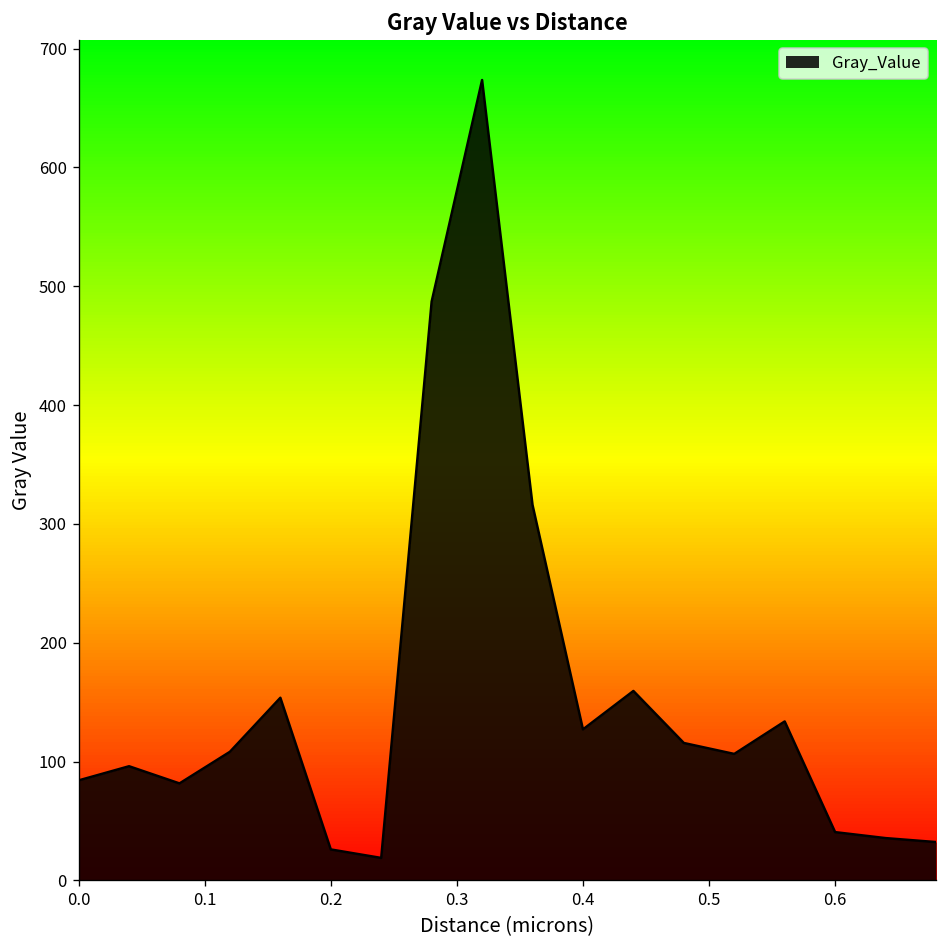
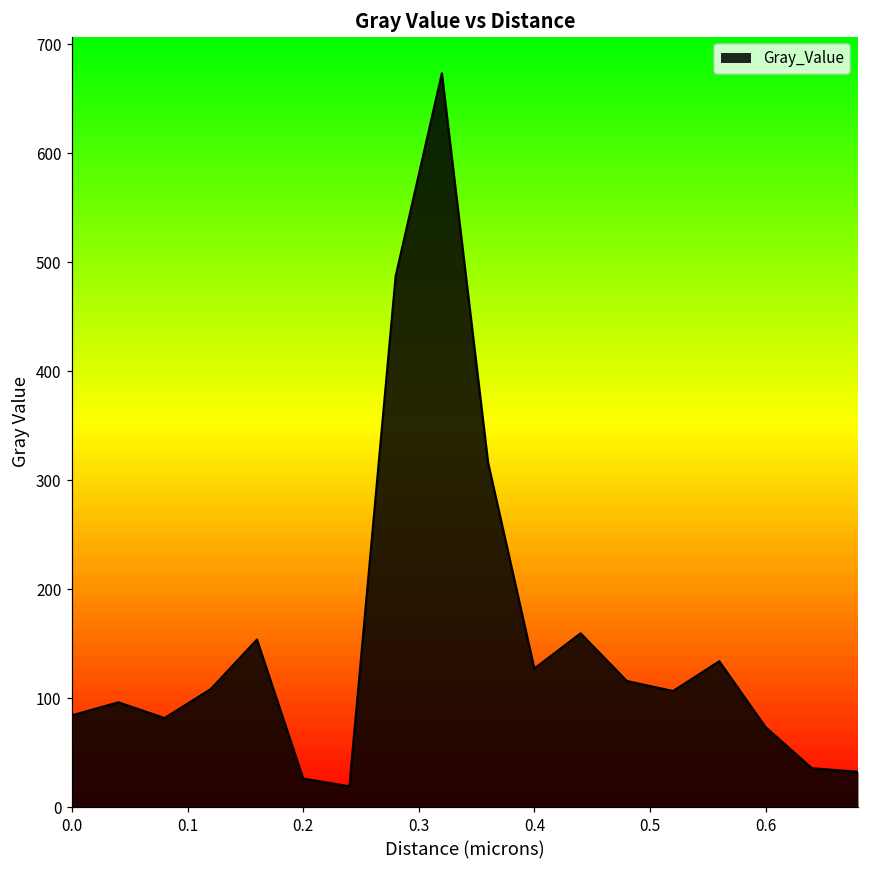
0.6: 40 -> 70
